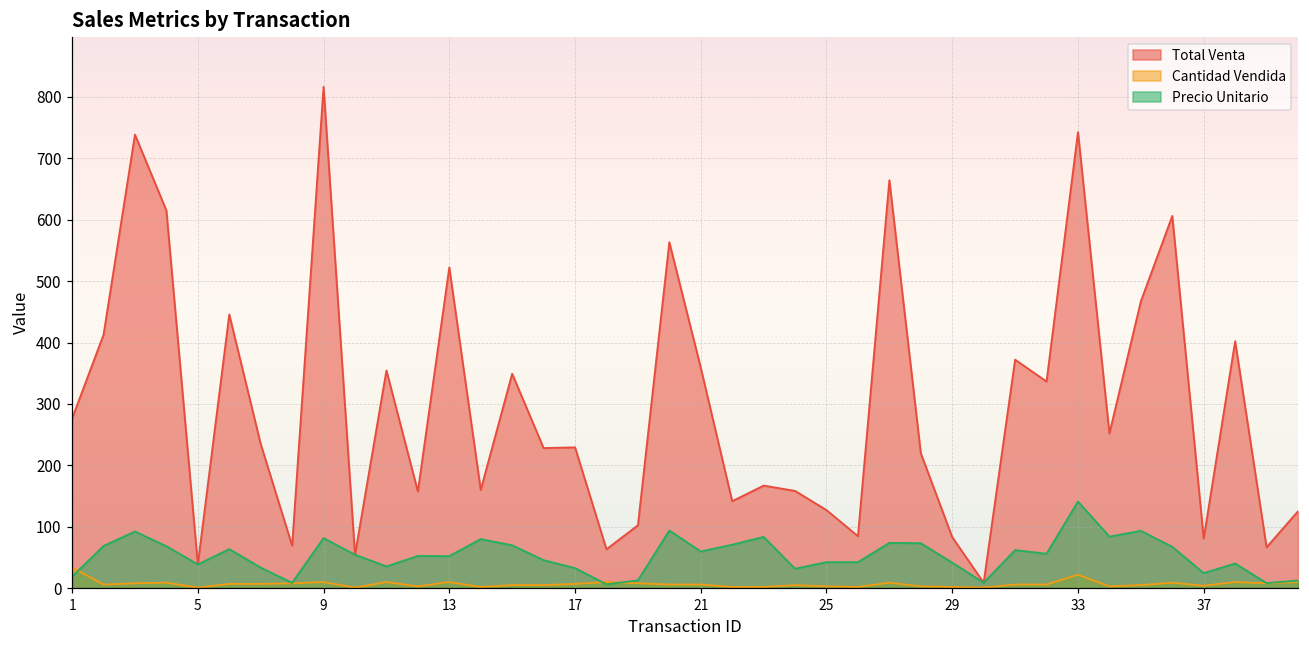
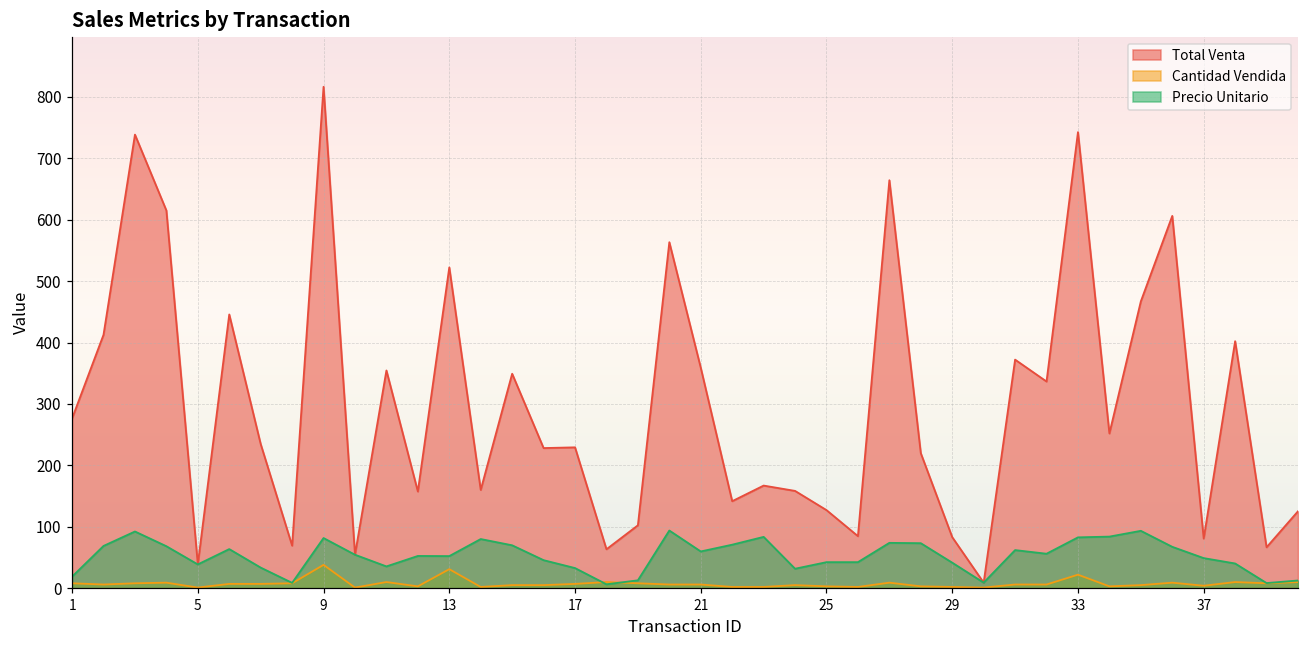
Cantidad Vendida, 1: 30 -> 10
Cantidad Vendida, 9: 10 -> 40
Cantidad Vendida, 13: 10 -> 30
Precio Unitario, 33: 140 -> 80
Precio Unitario, 37: 20 -> 50
